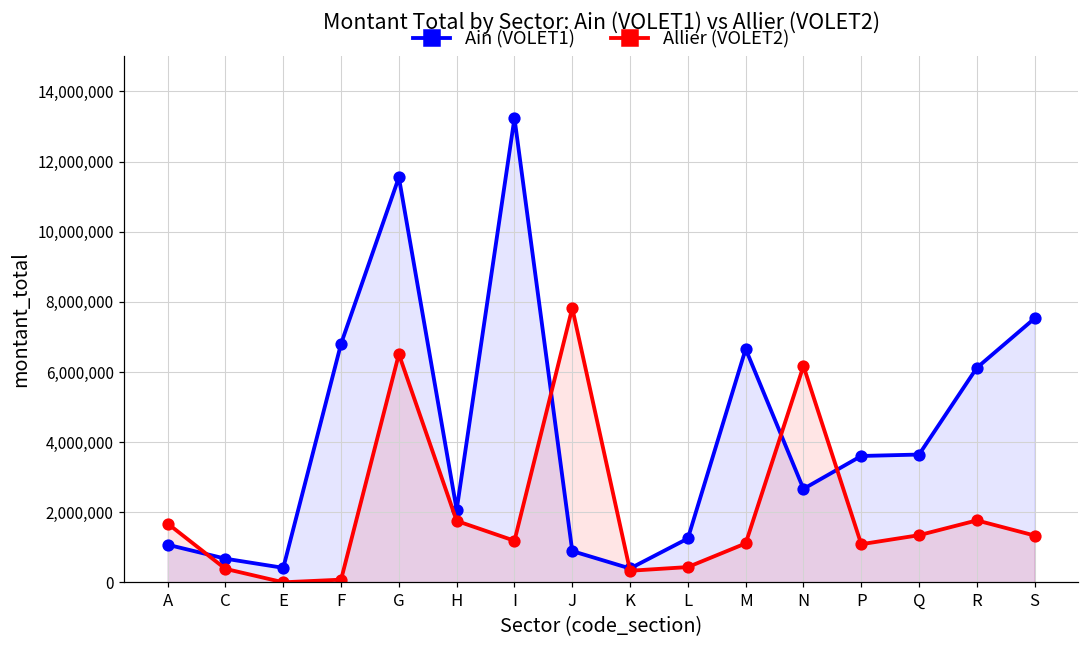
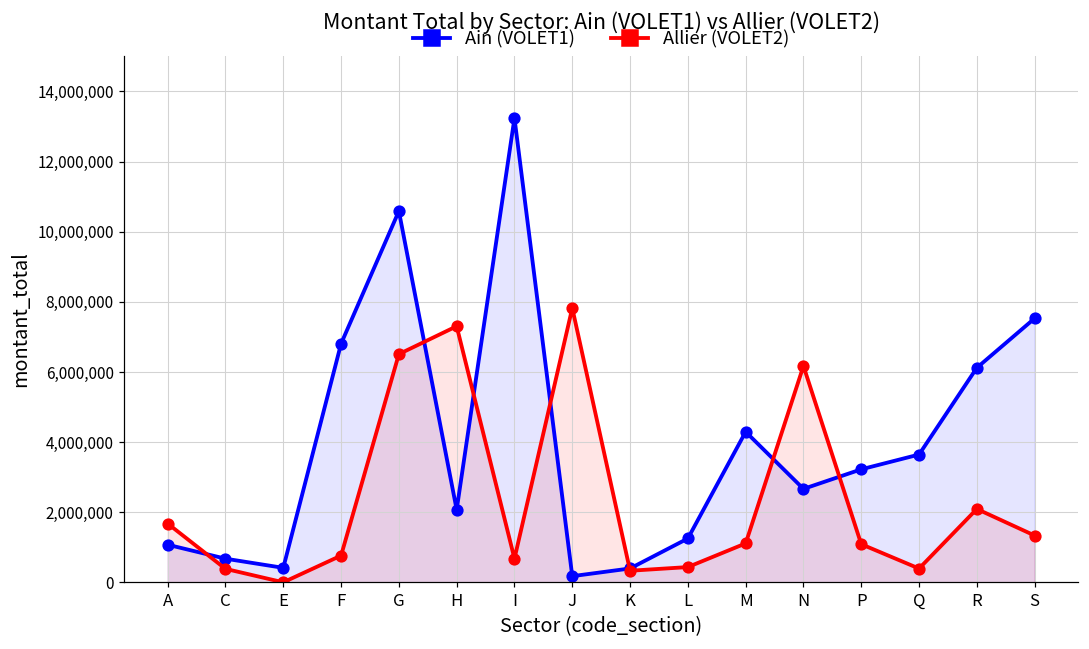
Allier (VOLET2), F: 100,000 -> 800,000
Ain (VOLET1), G: 11,500,000 -> 10,600,000
Allier (VOLET2), H: 1,800,000 -> 7,300,000
Allier (VOLET2), I: 1,200,000 -> 700,000
Ain (VOLET1), J: 900,000 -> 200,000
Ain (VOLET1), M: 6,700,000 -> 4,300,000
Ain (VOLET1), P: 3,600,000 -> 3,200,000
Allier (VOLET2), Q: 1,300,000 -> 400,000
Allier (VOLET2), R: 1,800,000 -> 2,100,000
